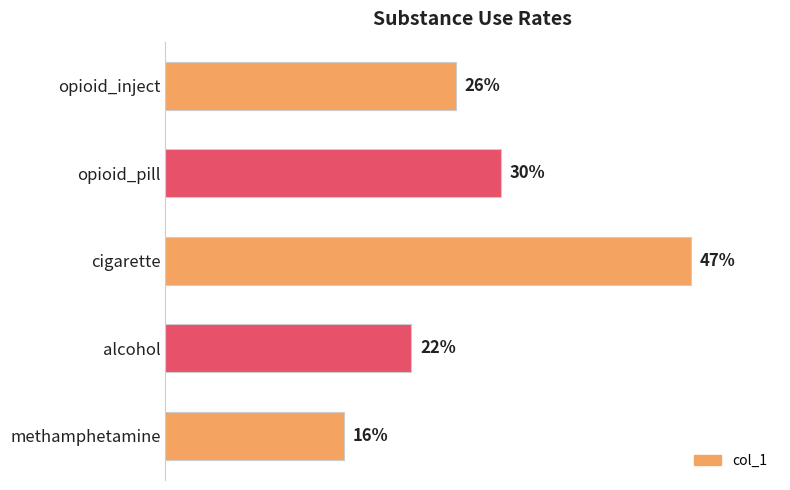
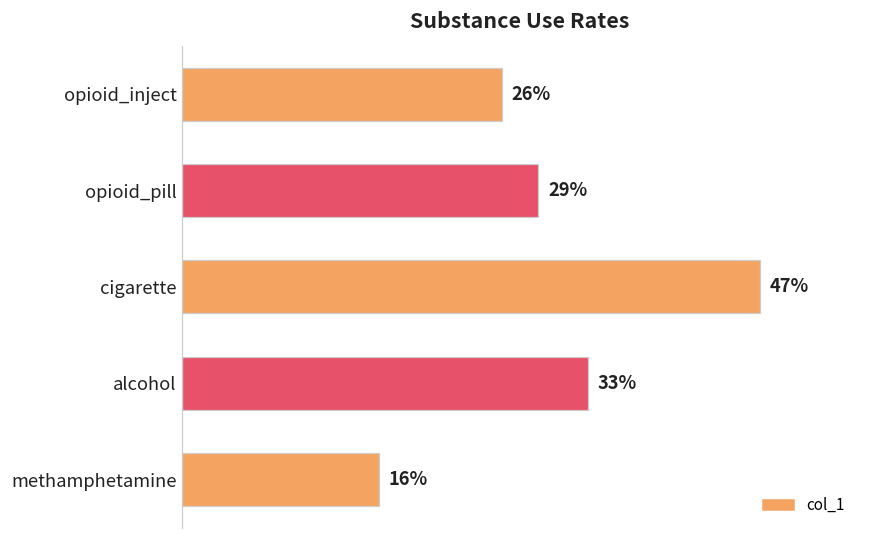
opioid_pill: 30% -> 29%
alcohol: 22% -> 33%
